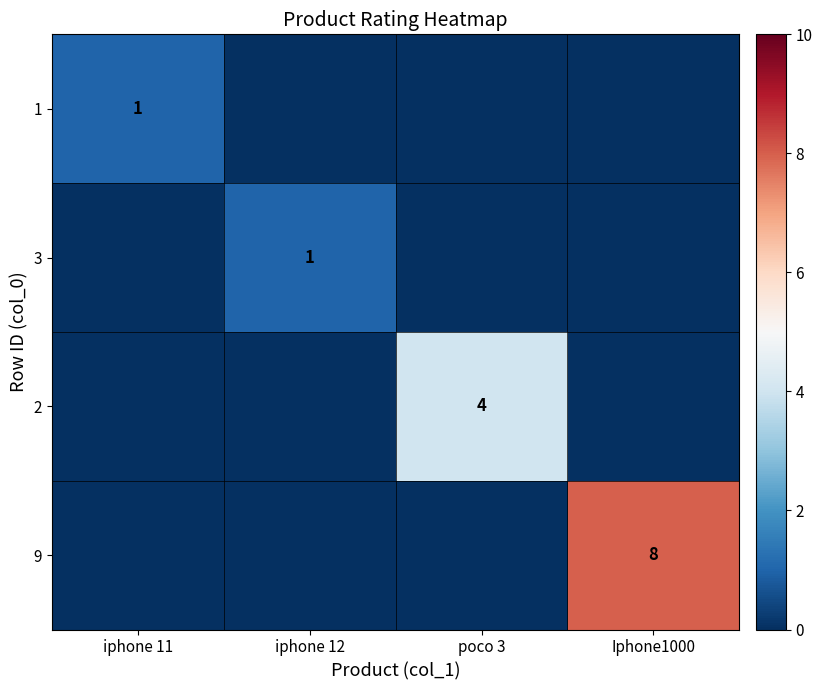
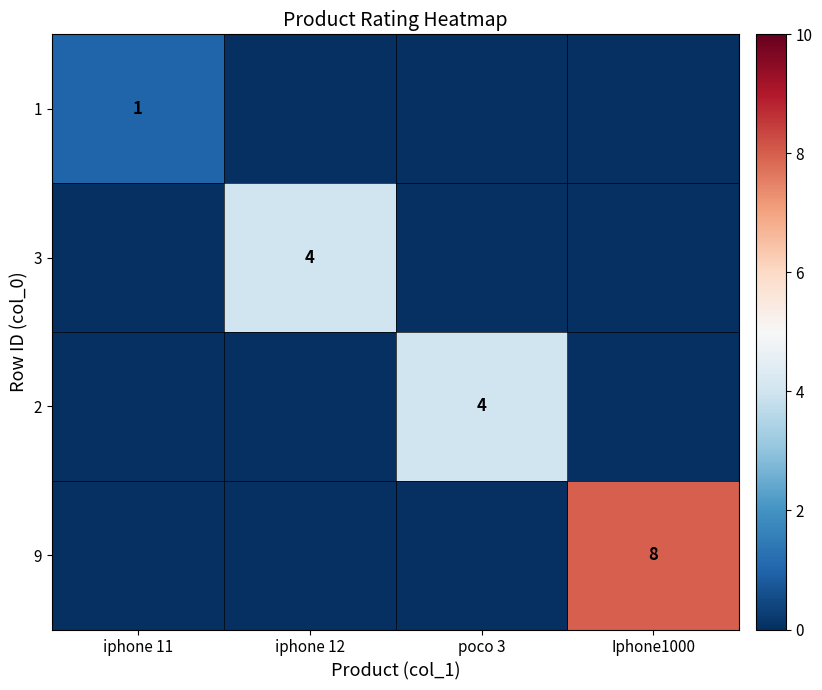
3, iphone 12: 1 -> 4
